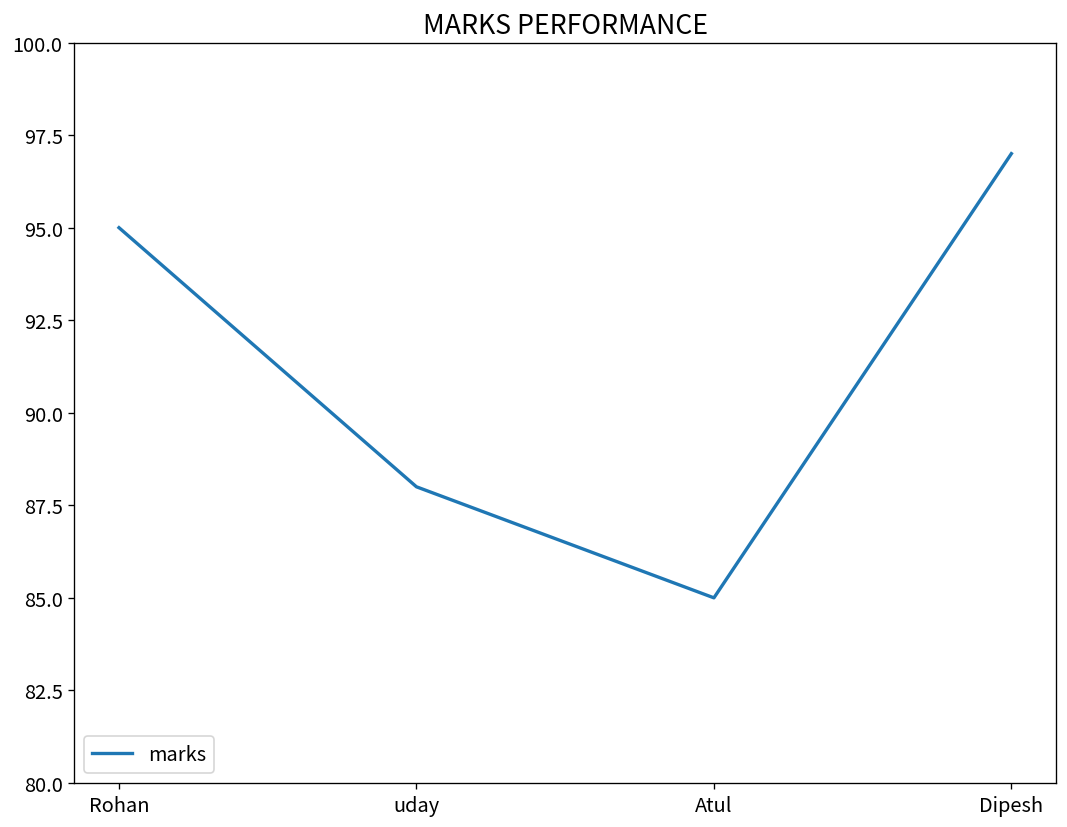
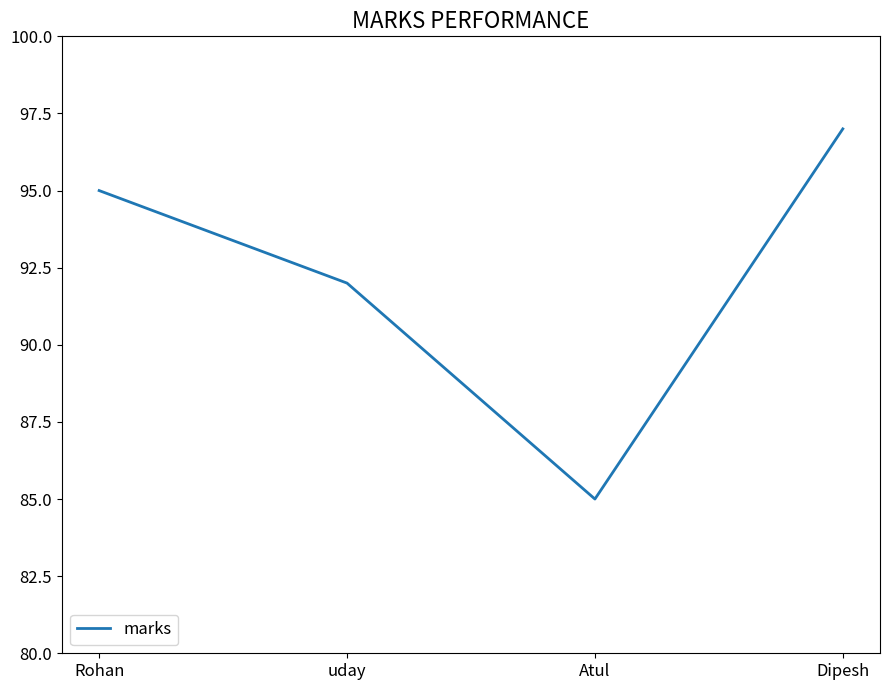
uday: 88 -> 92
